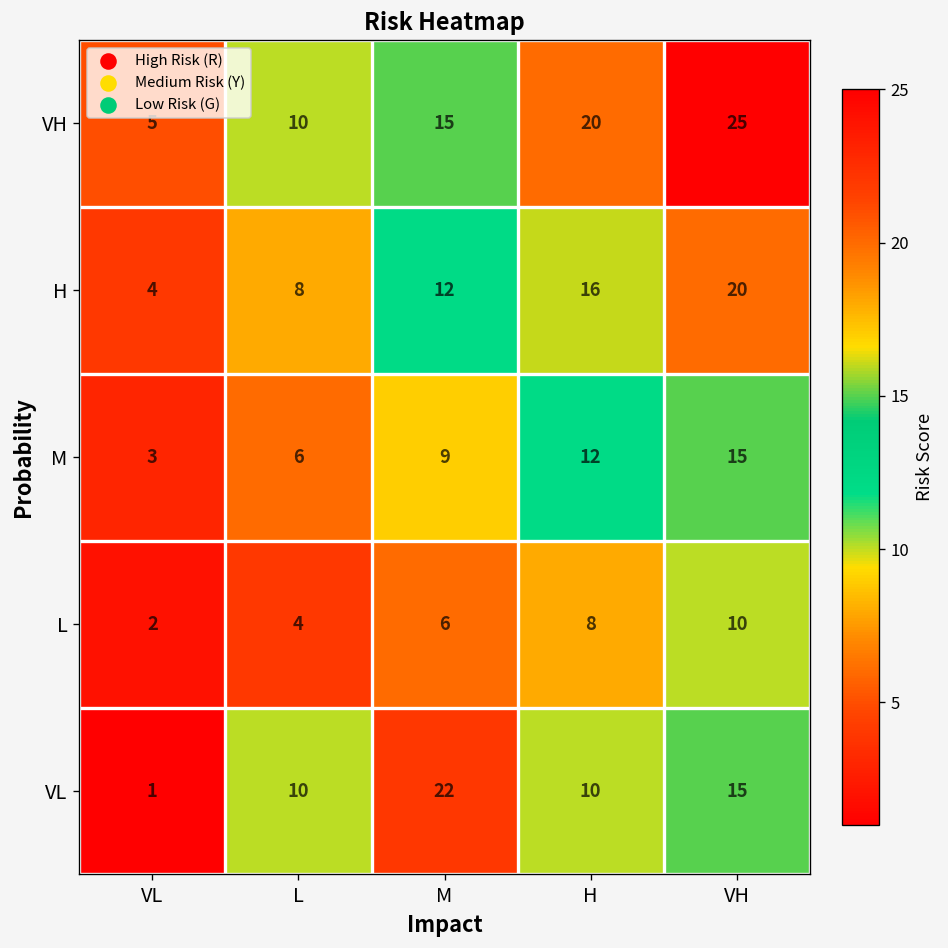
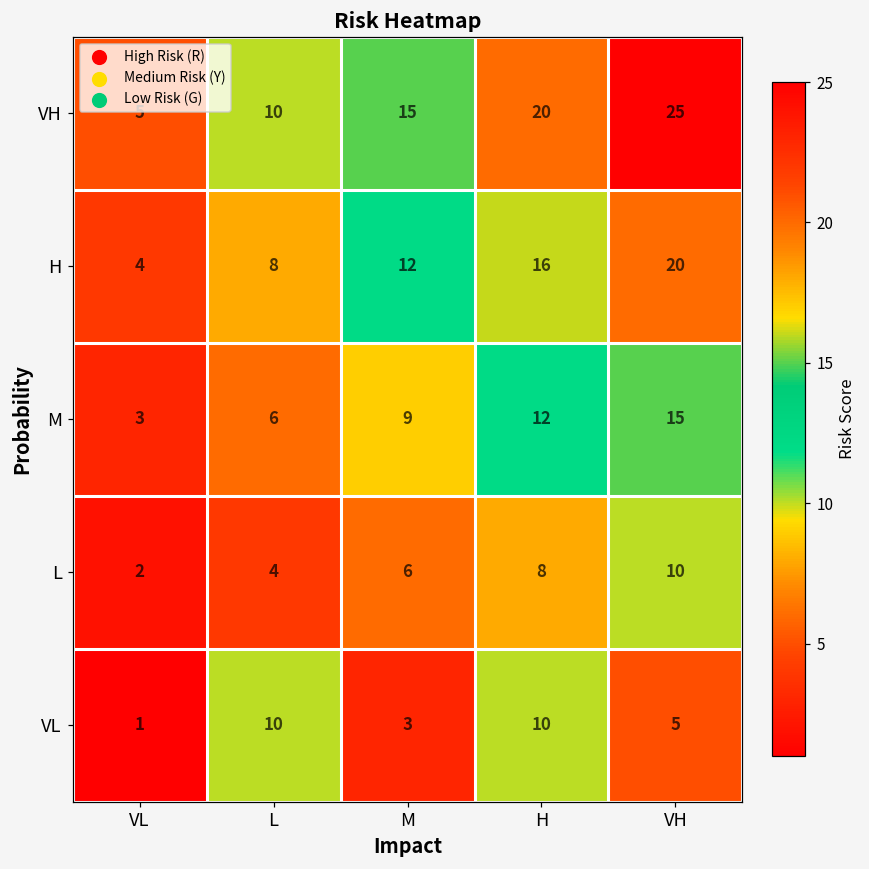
VL, M: 22 -> 3
VL, VH: 15 -> 5
